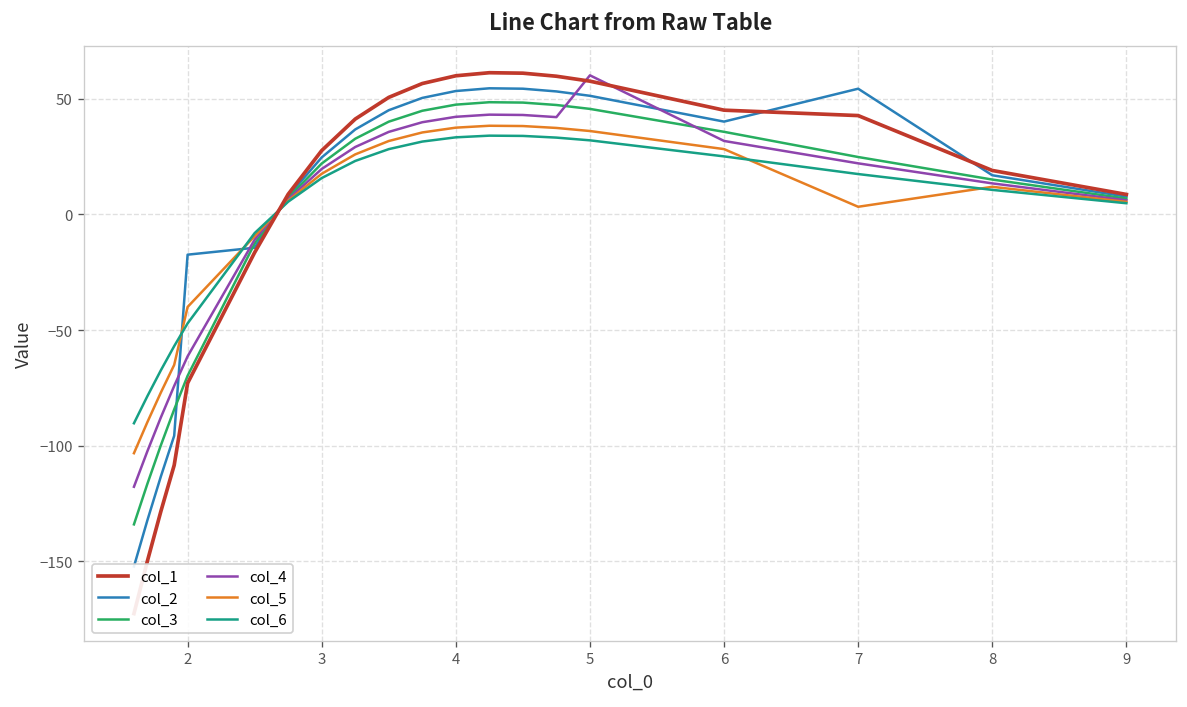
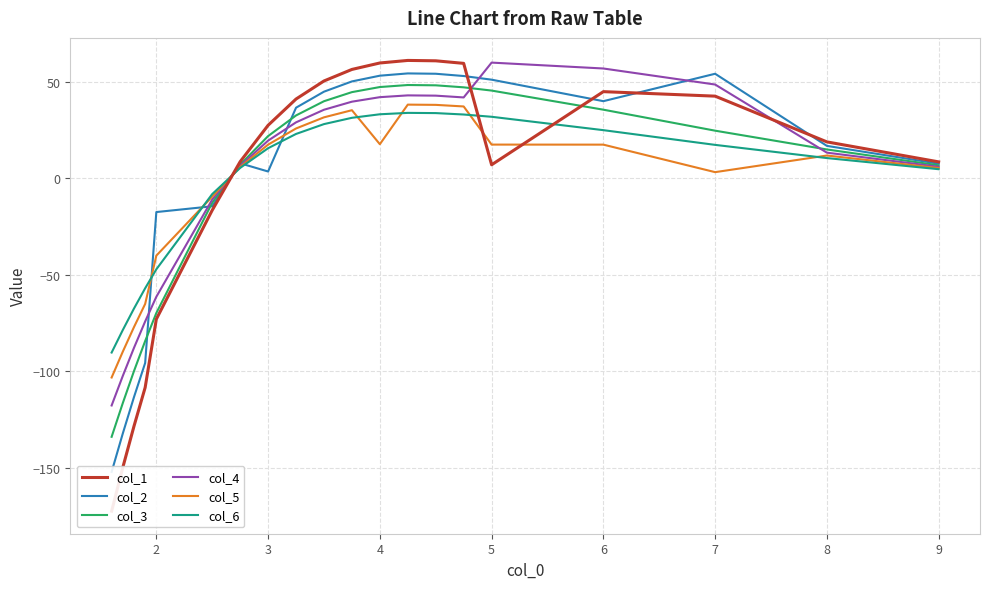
col_2, 3: 25 -> 4
col_5, 4: 37 -> 18
col_1, 5: 58 -> 7
col_5, 5: 36 -> 18
col_4, 6: 32 -> 57
col_5, 6: 28 -> 18
col_4, 7: 22 -> 49
